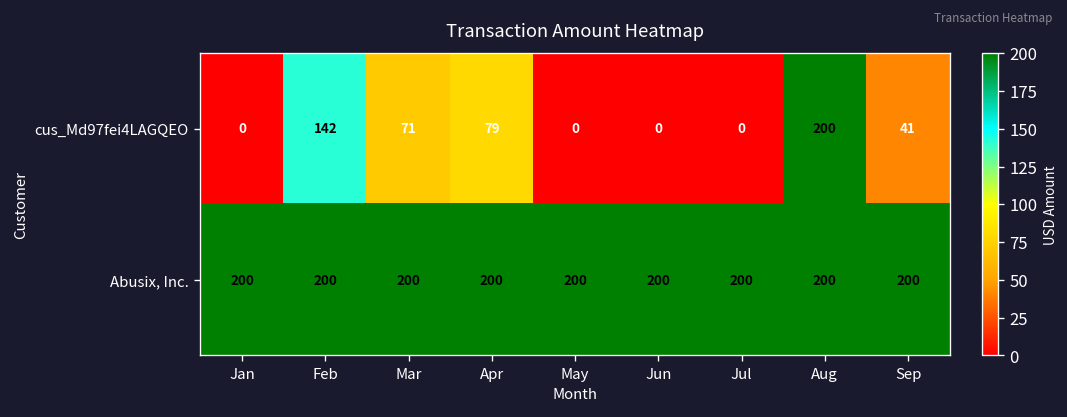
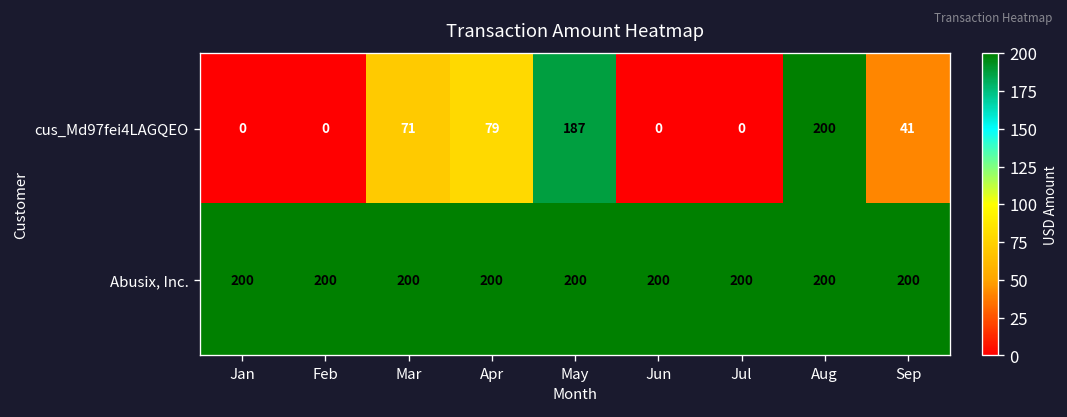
cus_Md97fei4LAGQEO, Feb: 142 -> 0
cus_Md97fei4LAGQEO, May: 0 -> 187
